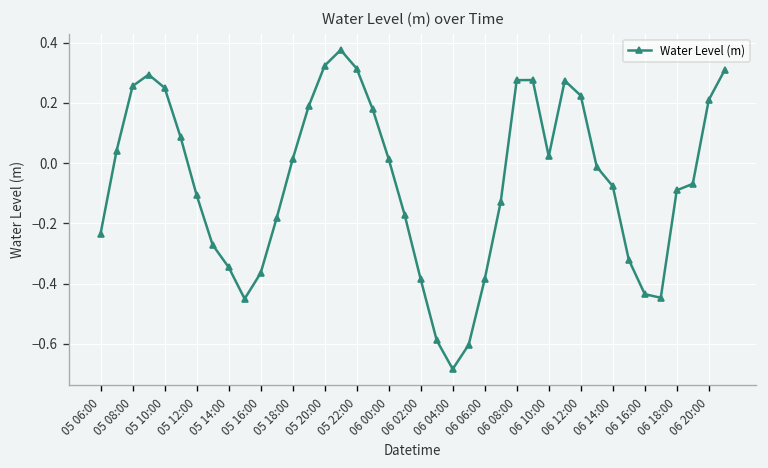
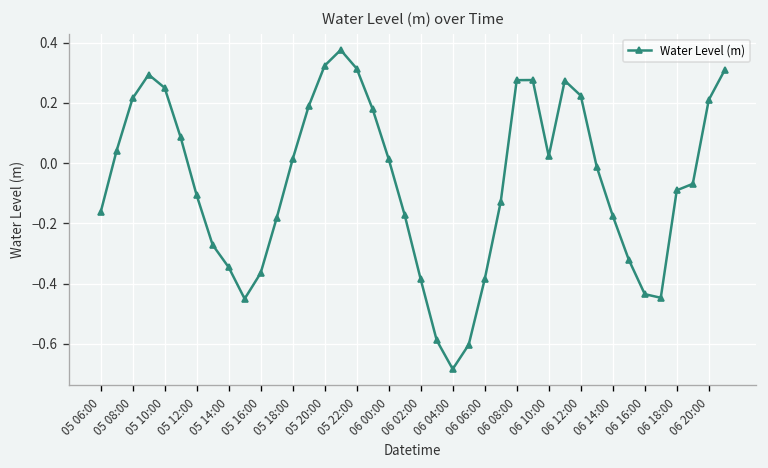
05 06:00: -0.23 -> -0.16
05 08:00: 0.26 -> 0.22
06 14:00: -0.08 -> -0.18
